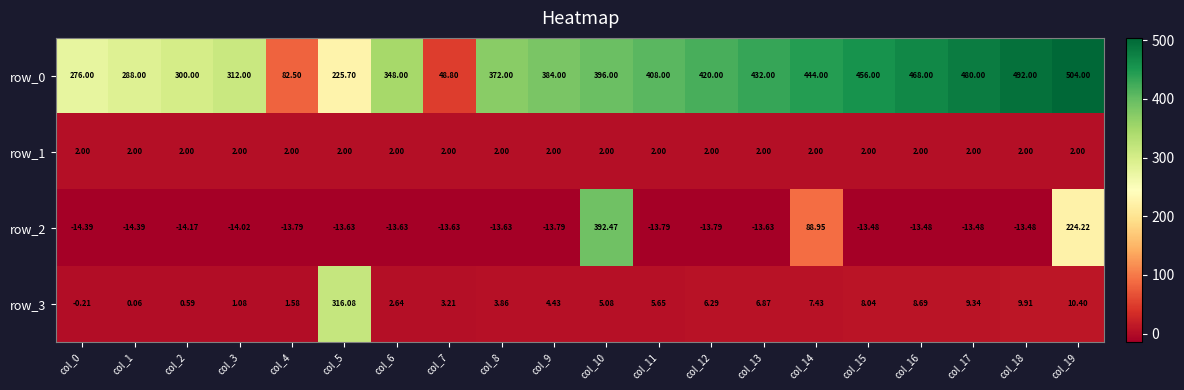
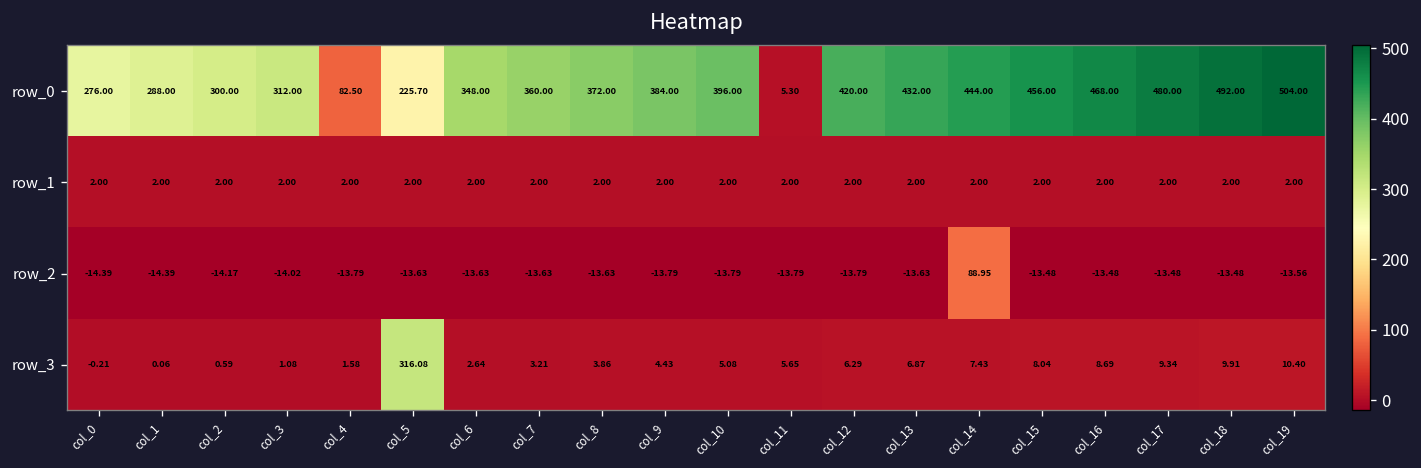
row_0, col_7: 48.80 -> 360.00
row_0, col_11: 408.00 -> 5.30
row_2, col_10: 392.47 -> -13.79
row_2, col_19: 224.22 -> -13.56
